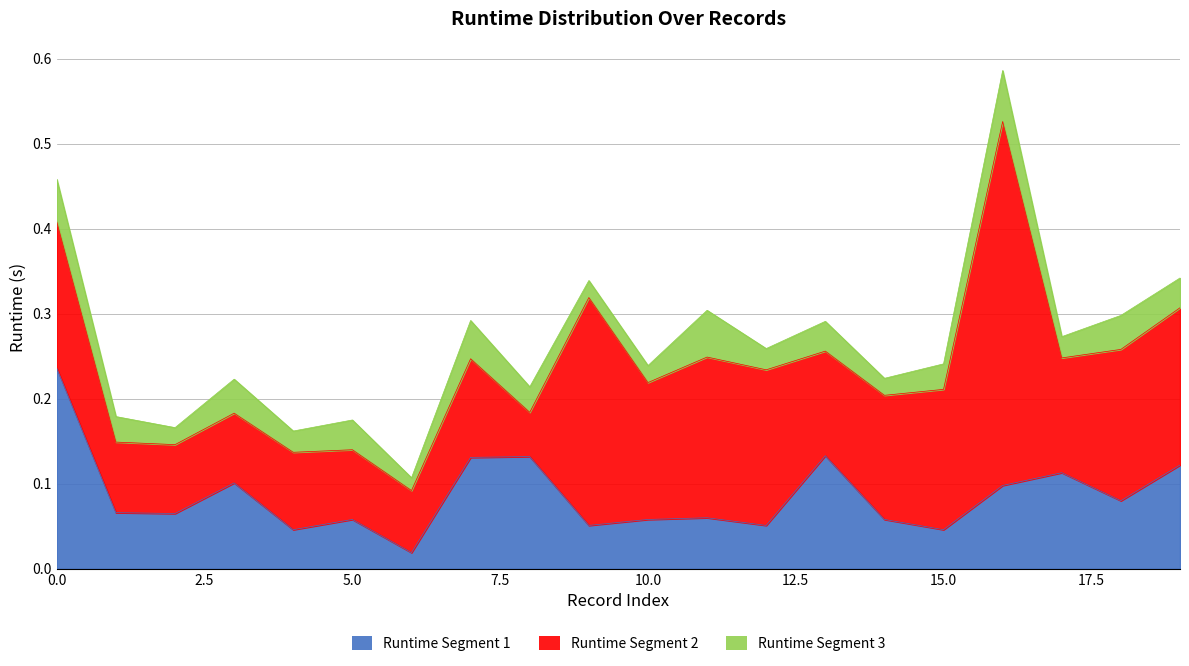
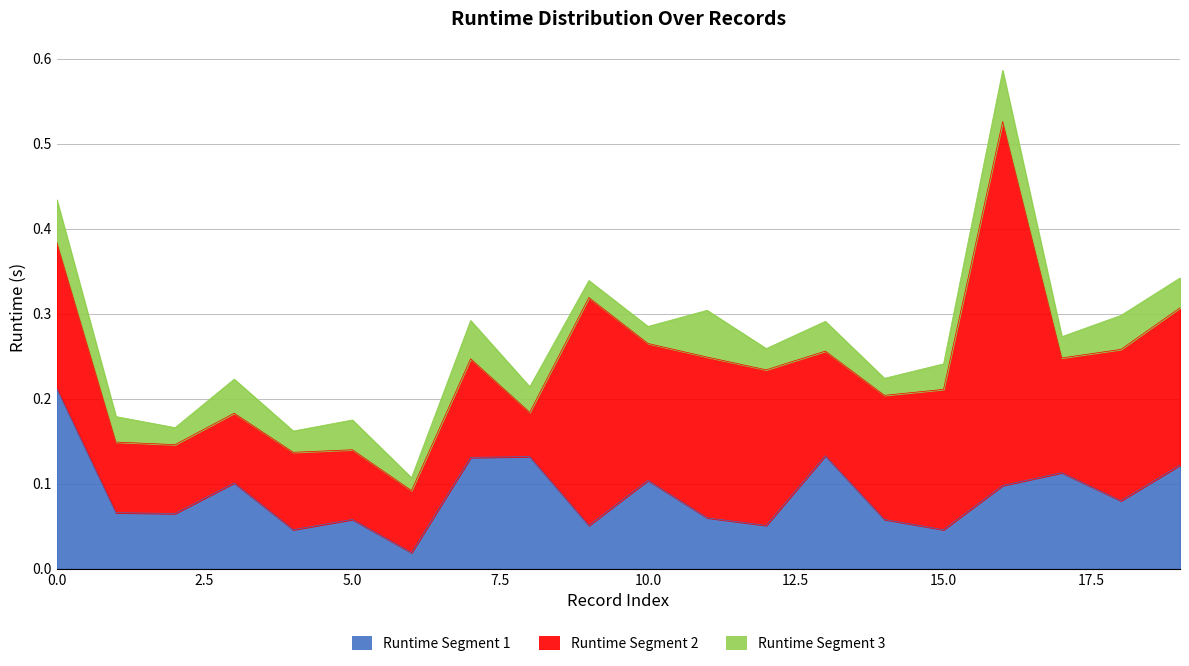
Runtime Segment 1, 0.0: 0.24 -> 0.21
Runtime Segment 1, 10.0: 0.06 -> 0.10
